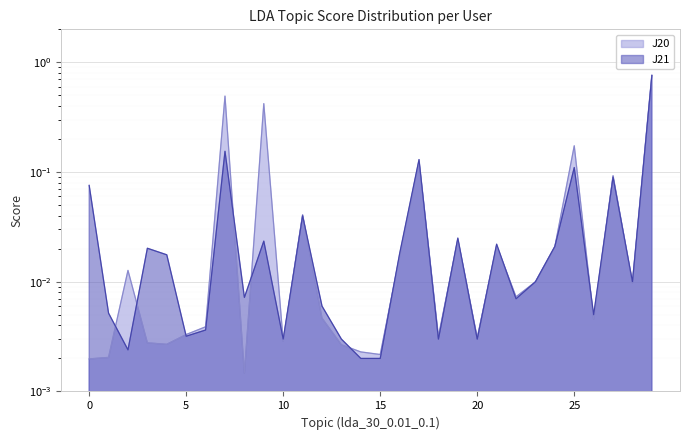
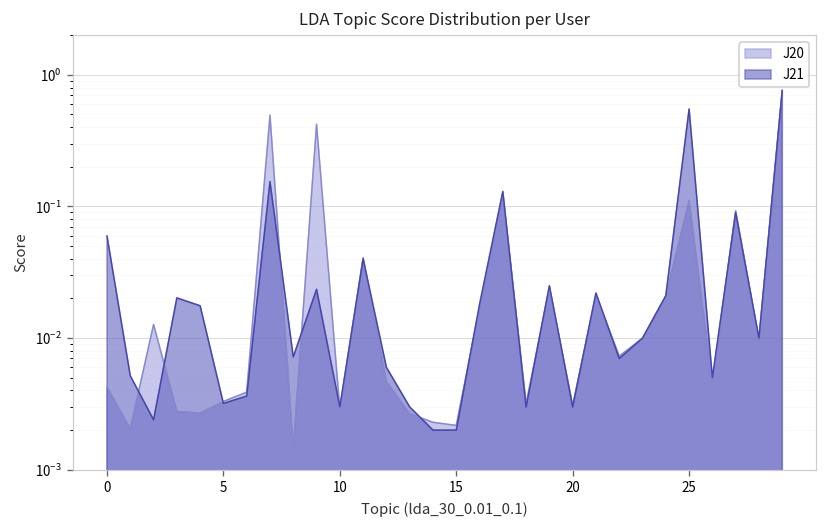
J20, 0: 0.0020 -> 0.0043
J21, 0: 0.08 -> 0.06
J20, 25: 0.17 -> 0.11
J21, 25: 0.11 -> 0.6
